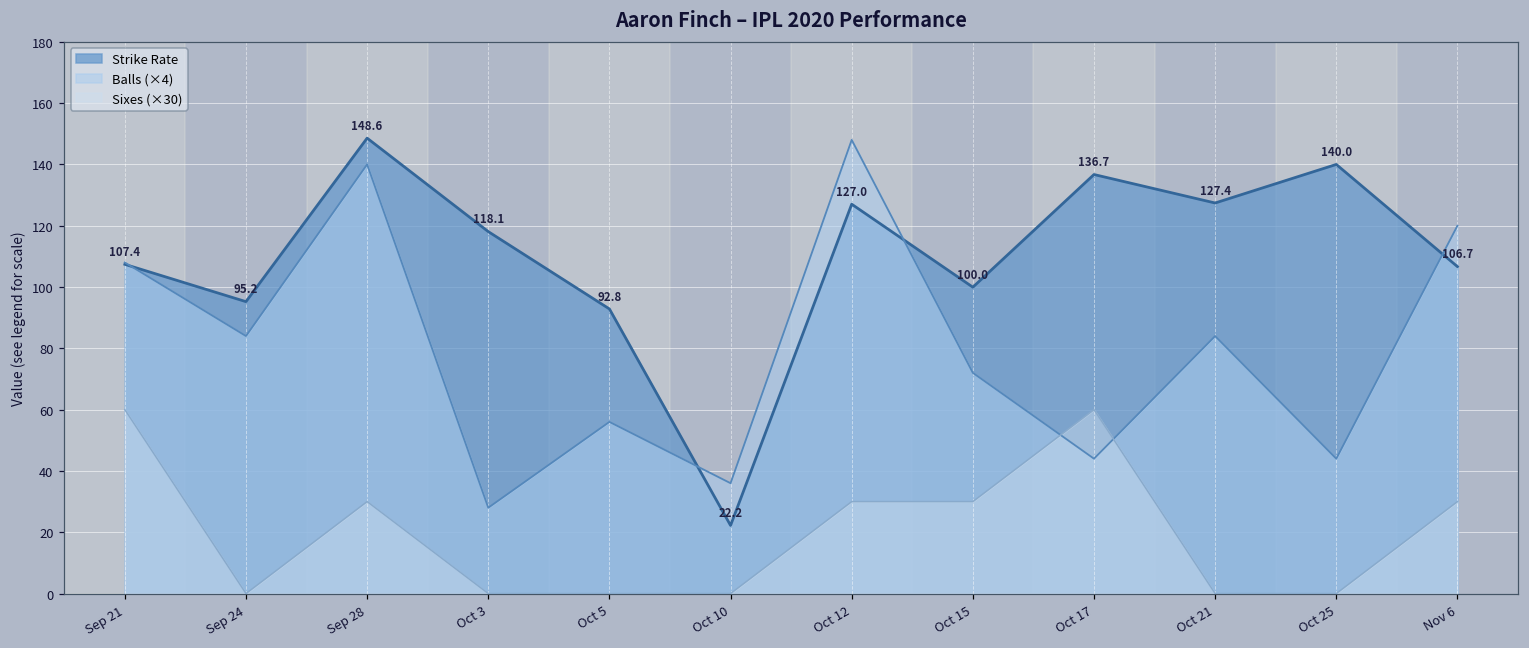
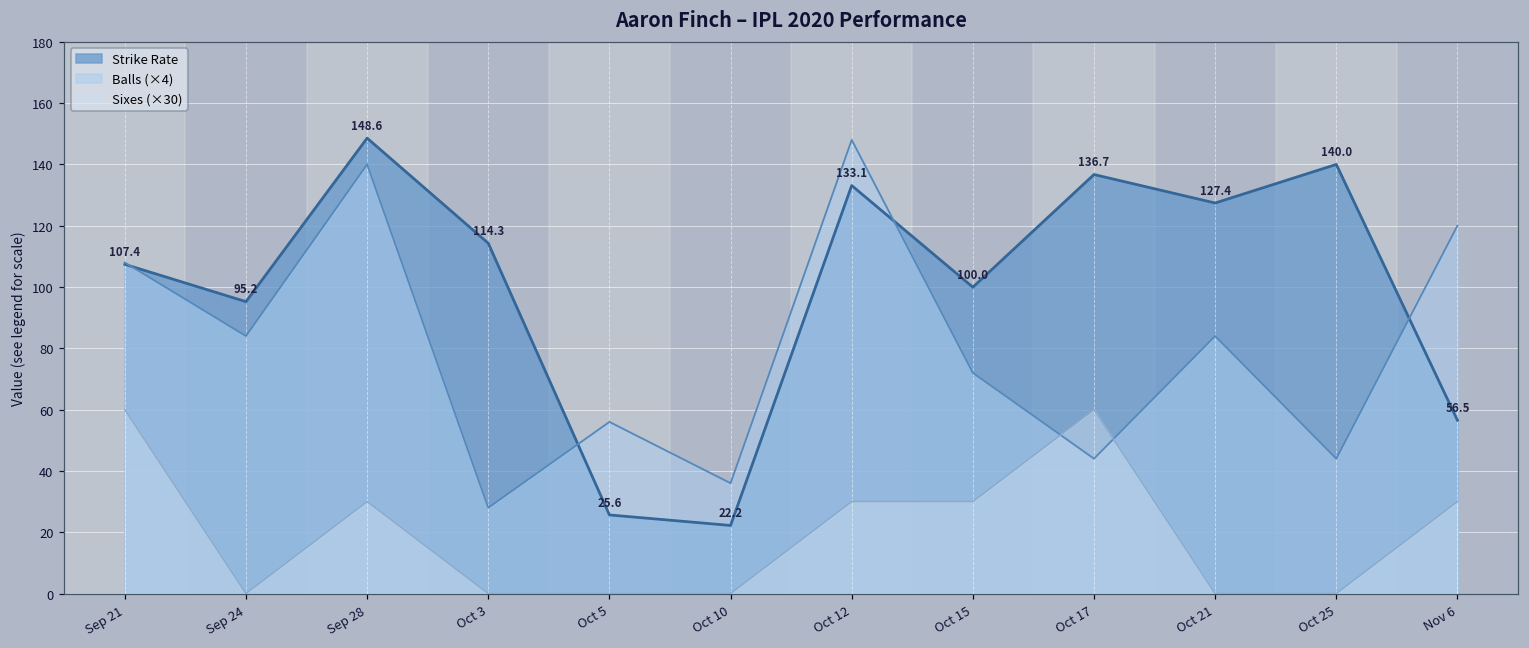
Strike Rate, Oct 3: 118.1 -> 114.3
Strike Rate, Oct 5: 92.8 -> 25.6
Strike Rate, Oct 12: 127.0 -> 133.1
Strike Rate, Nov 6: 106.7 -> 56.5
